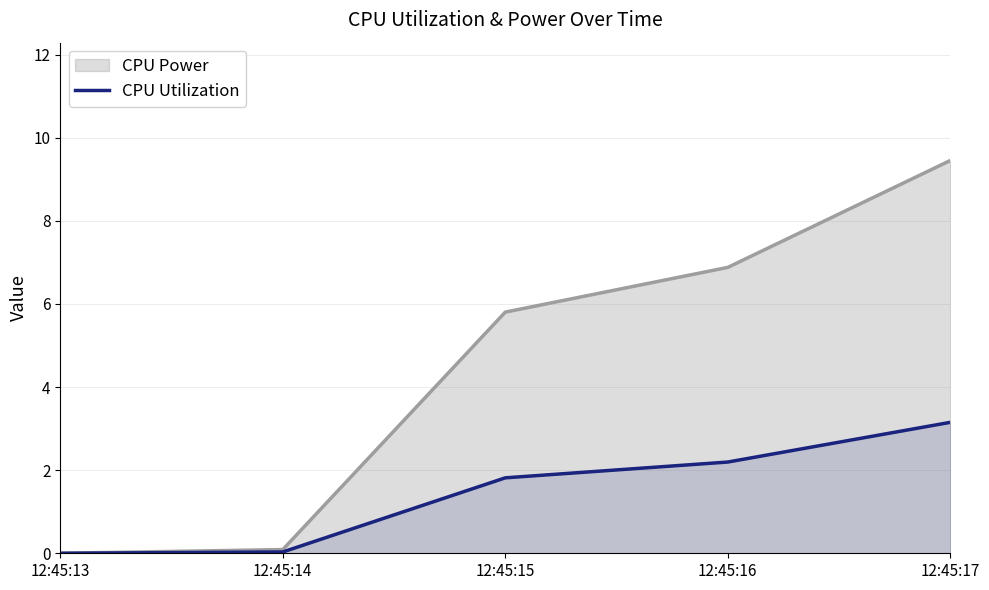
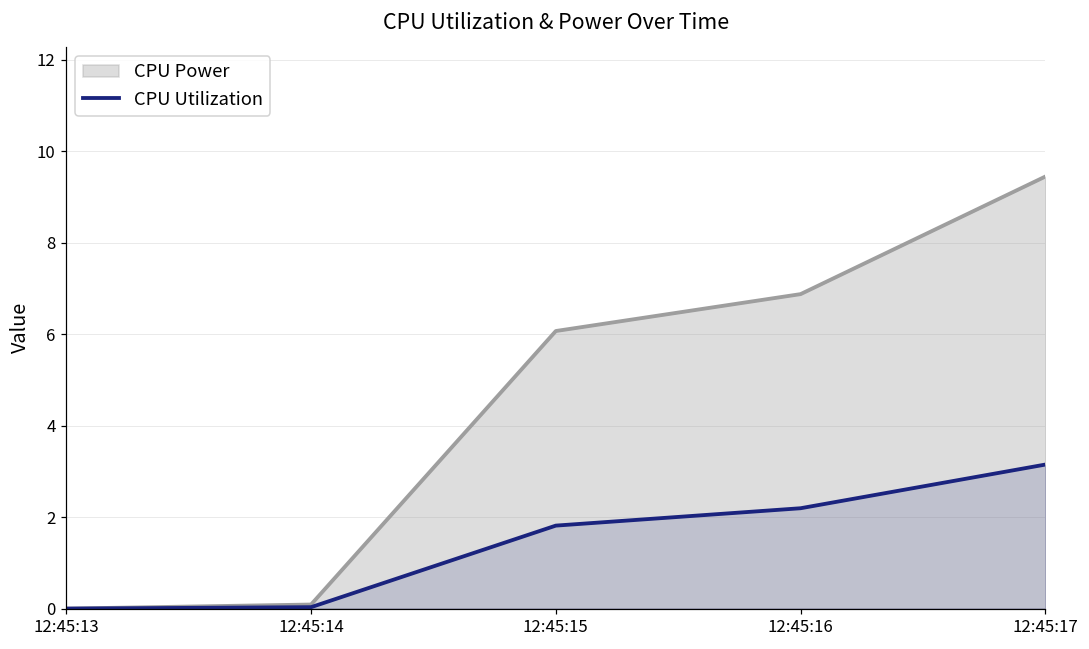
CPU Power, 12:45:15: 5.8 -> 6.1
